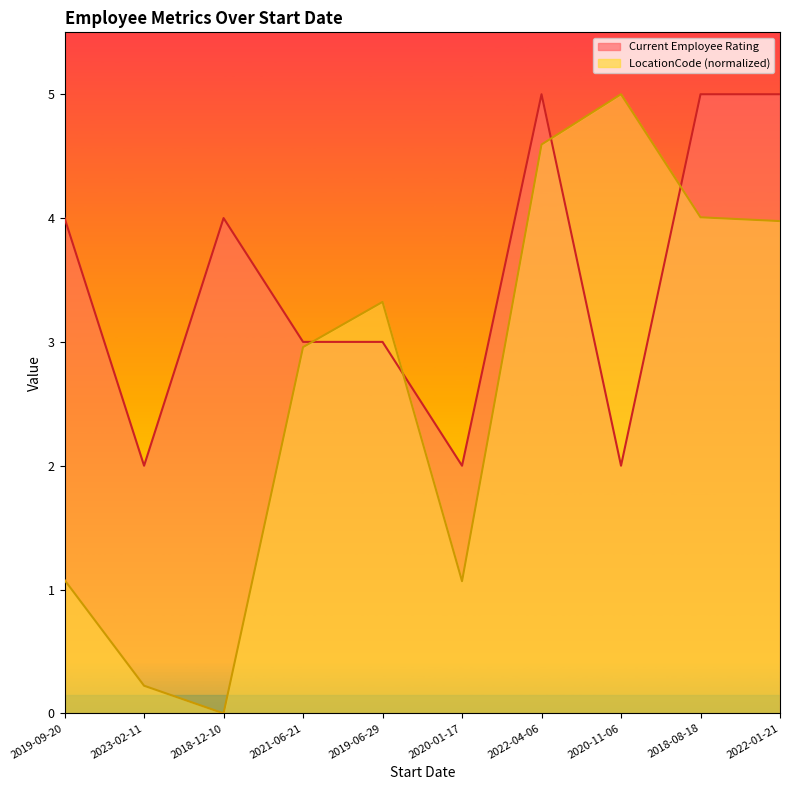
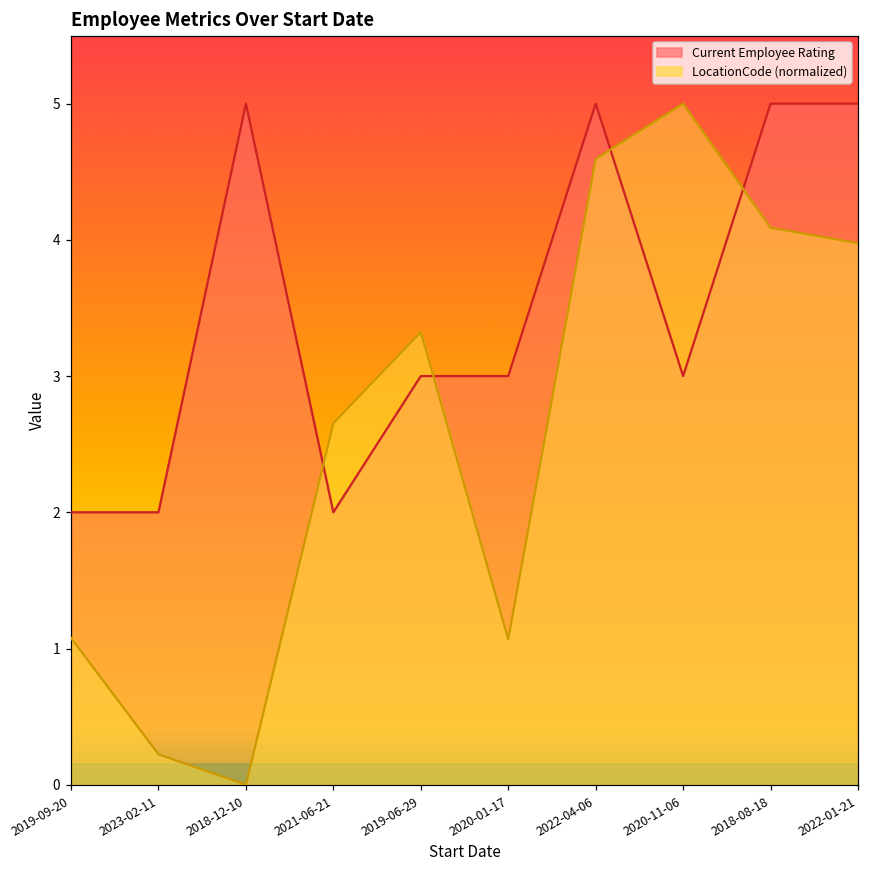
Current Employee Rating, 2019-09-20: 4 -> 2
Current Employee Rating, 2018-12-10: 4 -> 5
Current Employee Rating, 2021-06-21: 3 -> 2
LocationCode (normalized), 2021-06-21: 2.96 -> 2.65
Current Employee Rating, 2020-01-17: 2 -> 3
Current Employee Rating, 2020-11-06: 2 -> 3
LocationCode (normalized), 2018-08-18: 4.01 -> 4.09
